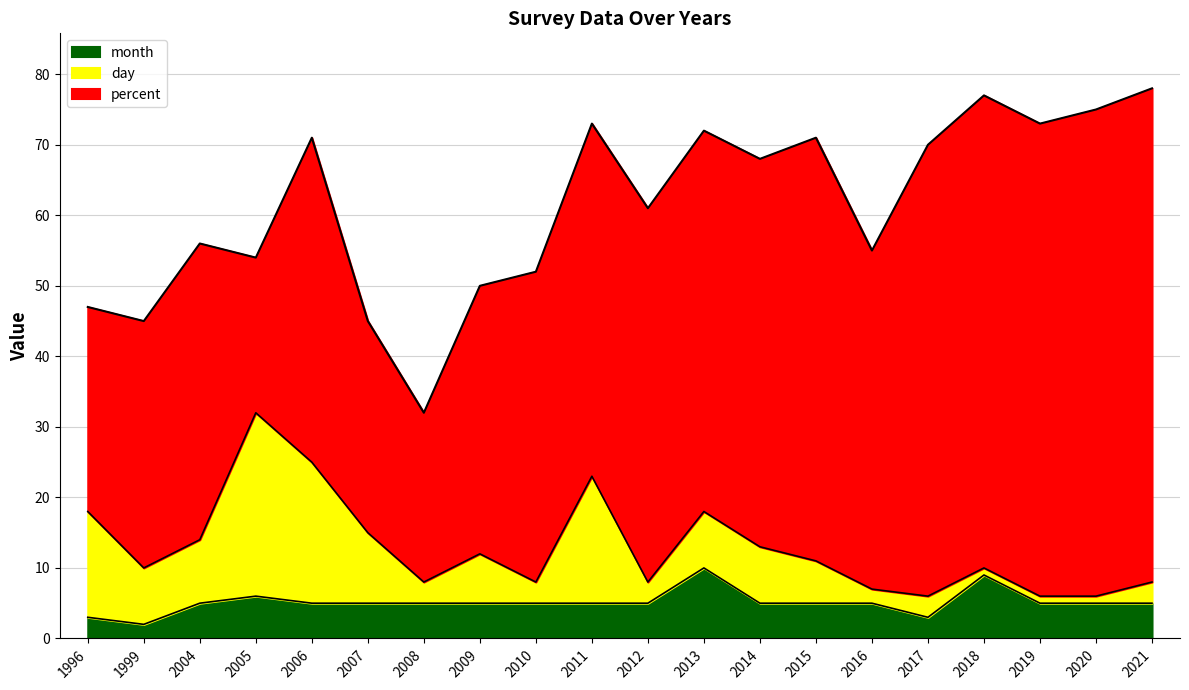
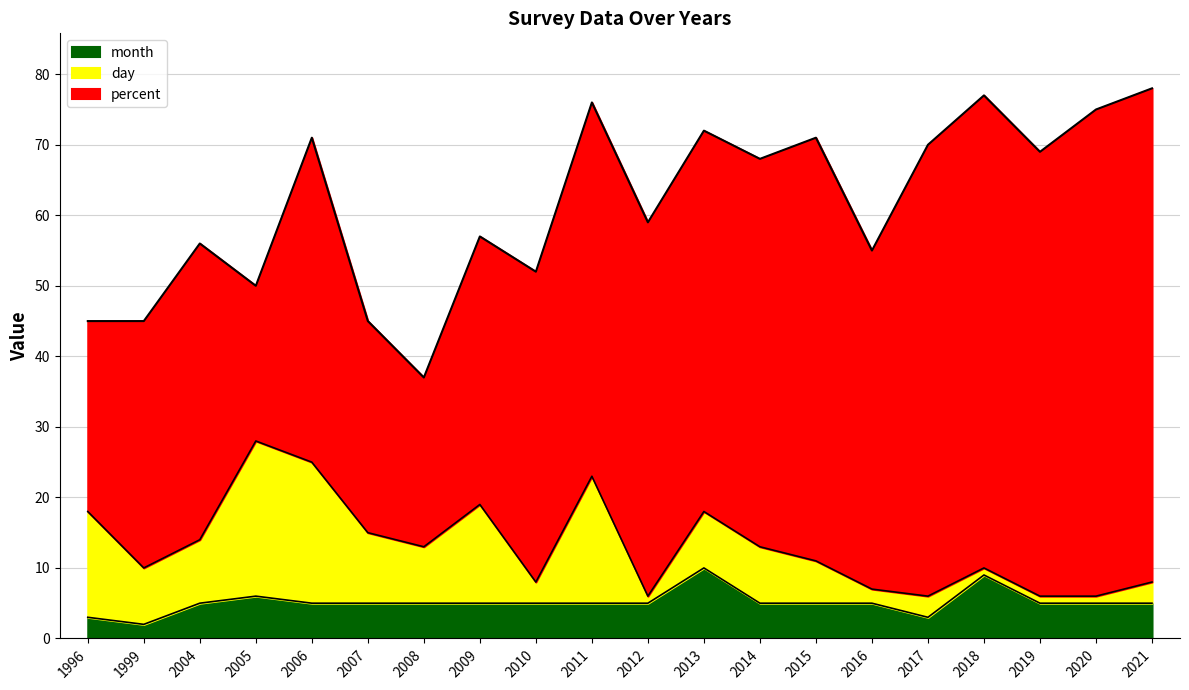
percent, 1996: 29 -> 27
day, 2005: 26 -> 22
day, 2008: 3 -> 8
day, 2009: 7 -> 14
percent, 2011: 50 -> 53
day, 2012: 3 -> 1
percent, 2019: 67 -> 63
